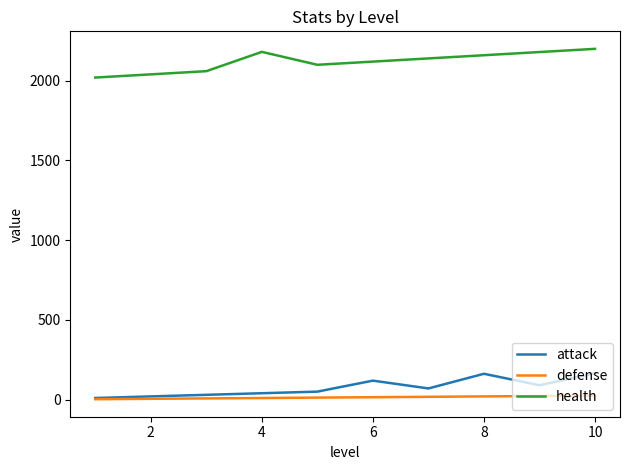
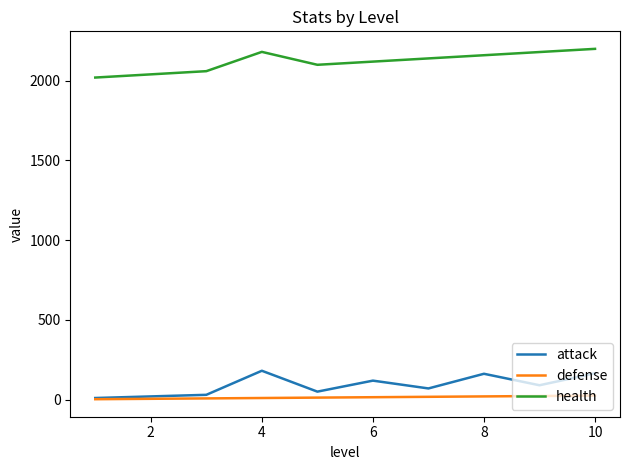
attack, 4: 40 -> 180
